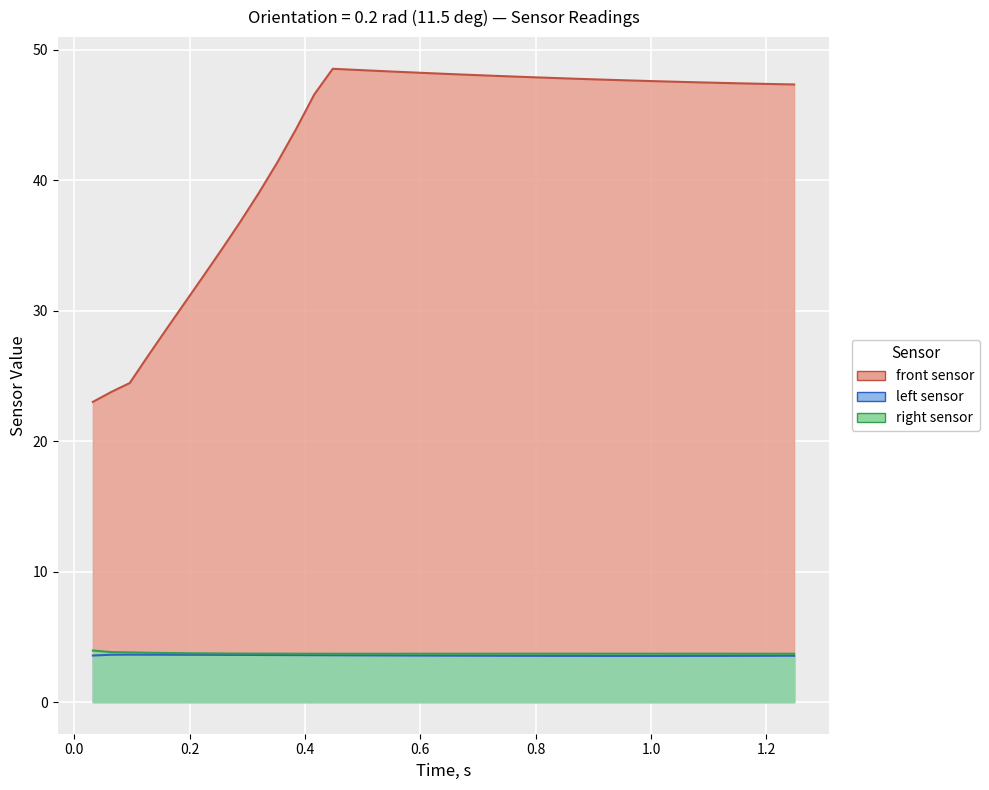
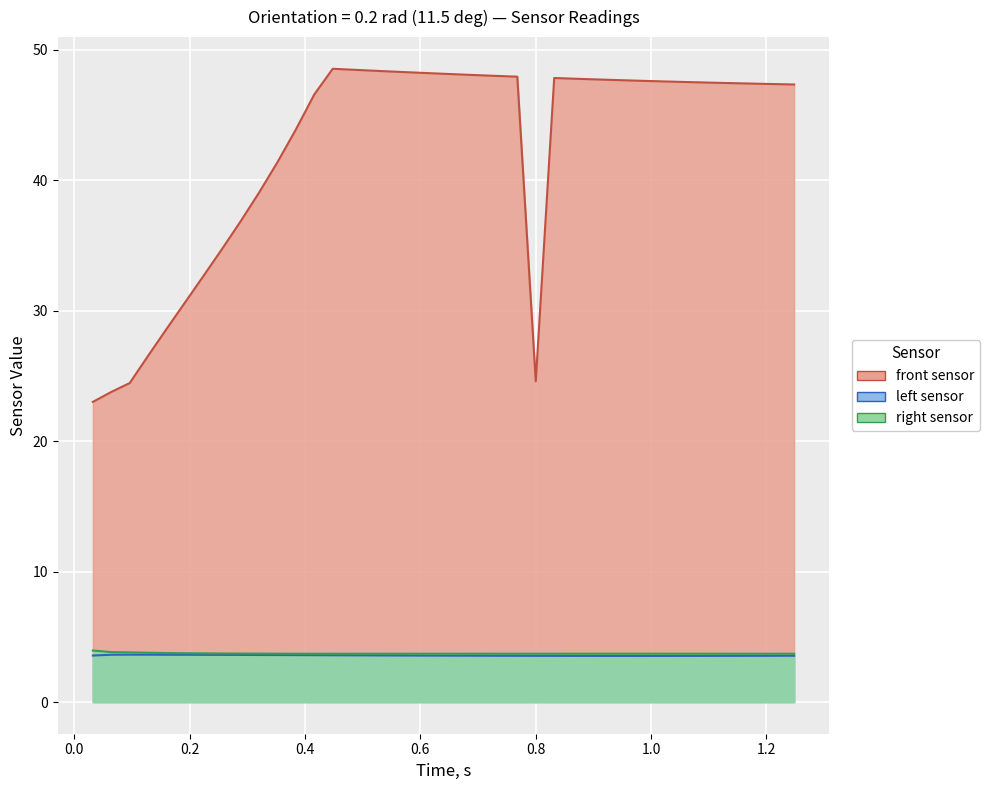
front sensor, 0.8: 47.9 -> 24.6
